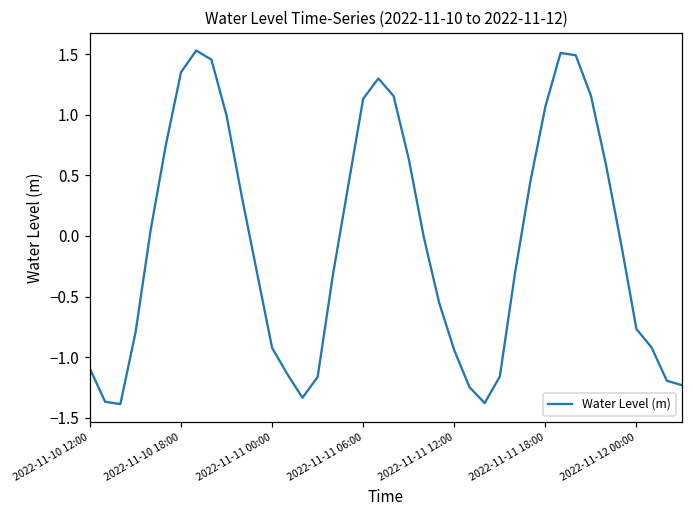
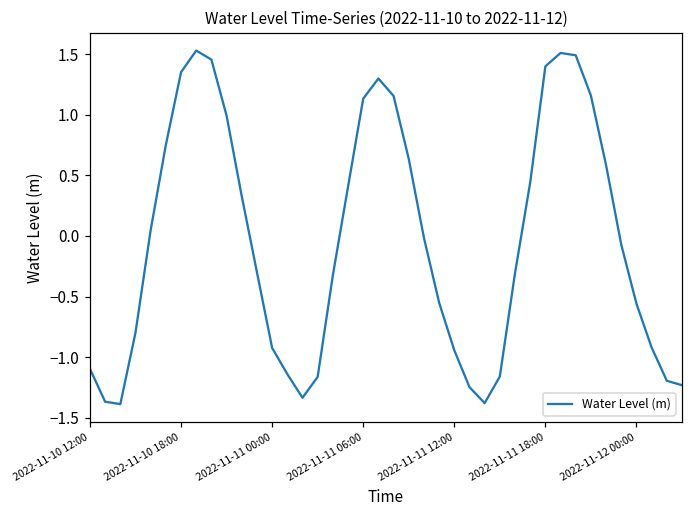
2022-11-11 18:00: 1.07 -> 1.40
2022-11-12 00:00: -0.77 -> -0.56
